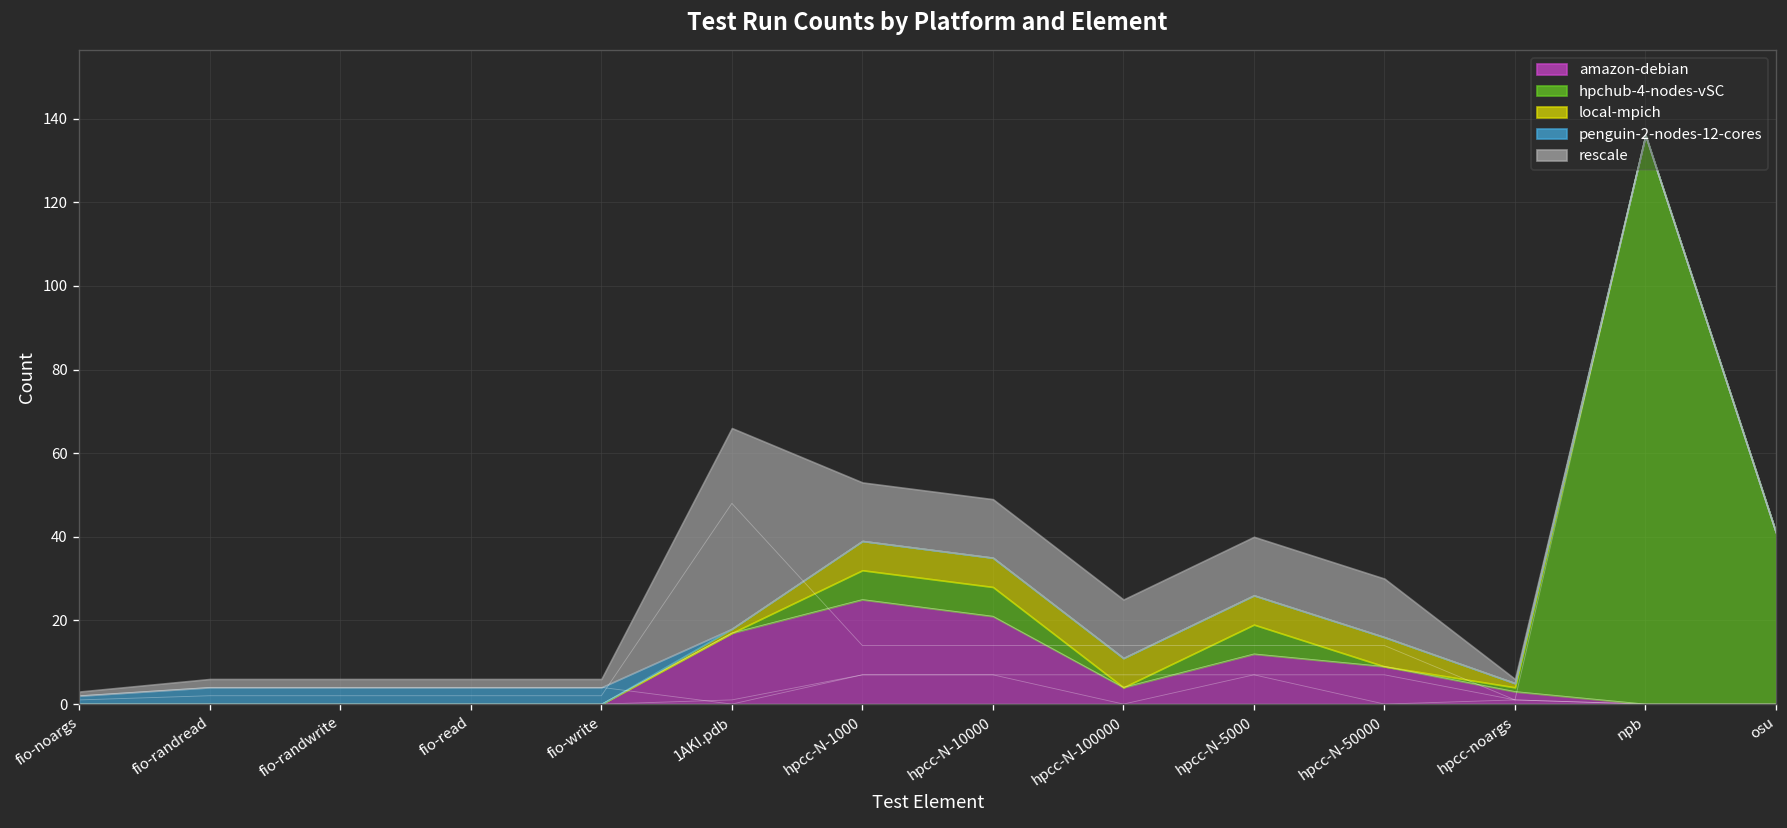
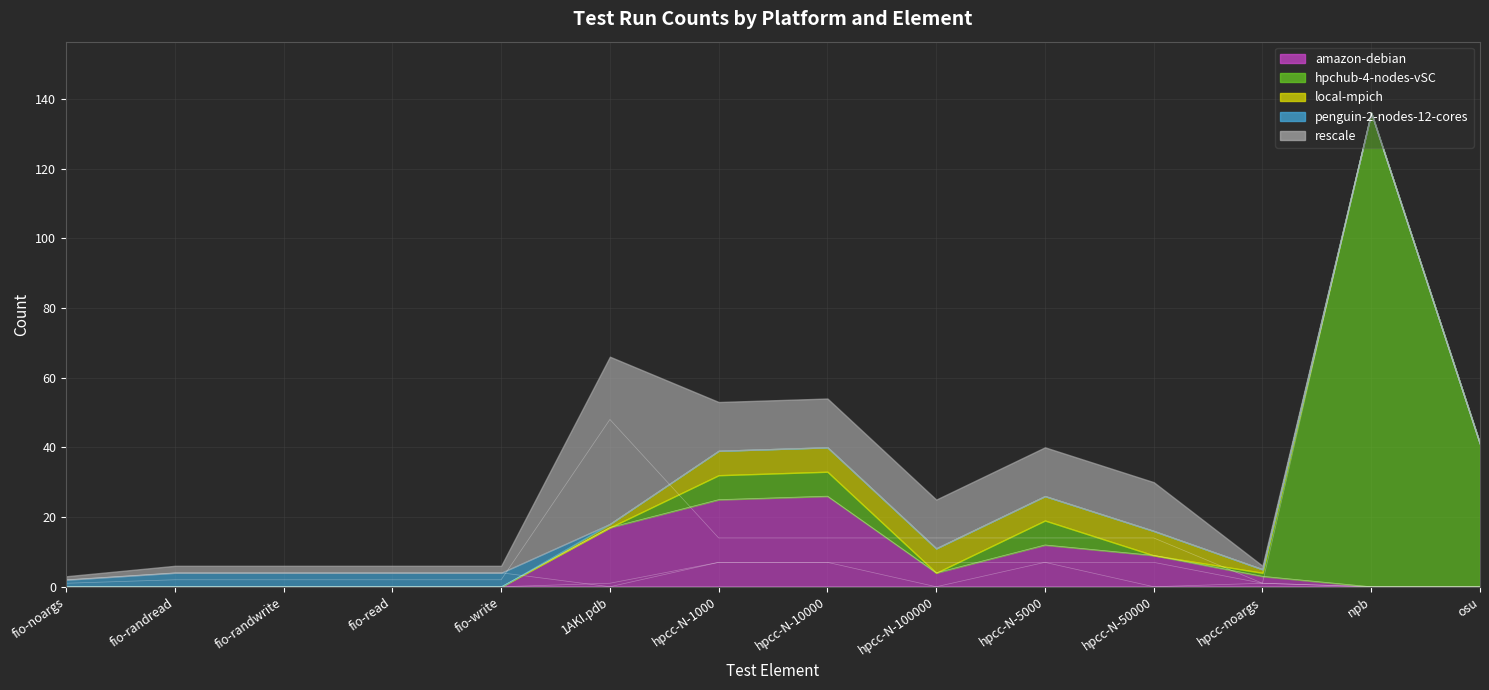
amazon-debian, hpcc-N-10000: 21 -> 26
